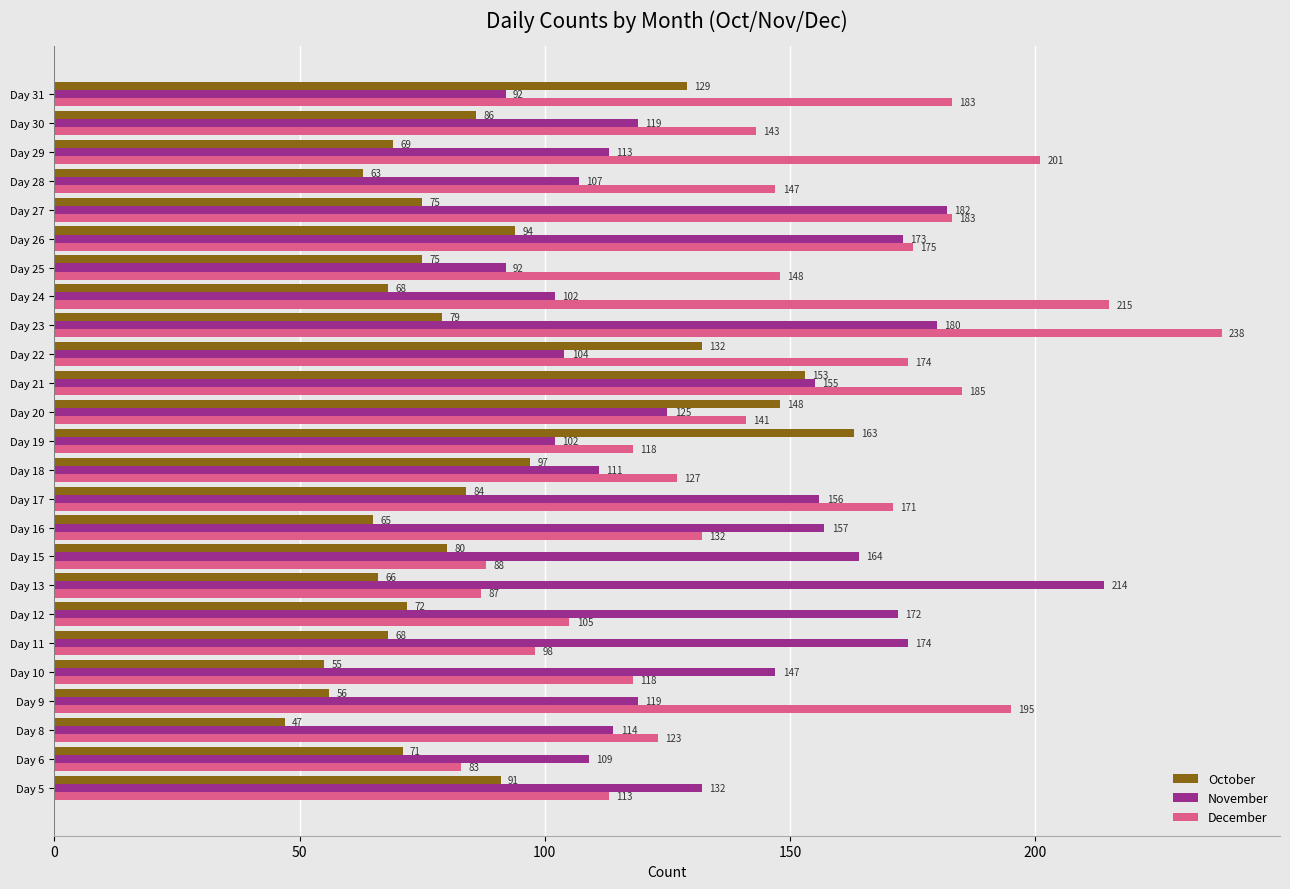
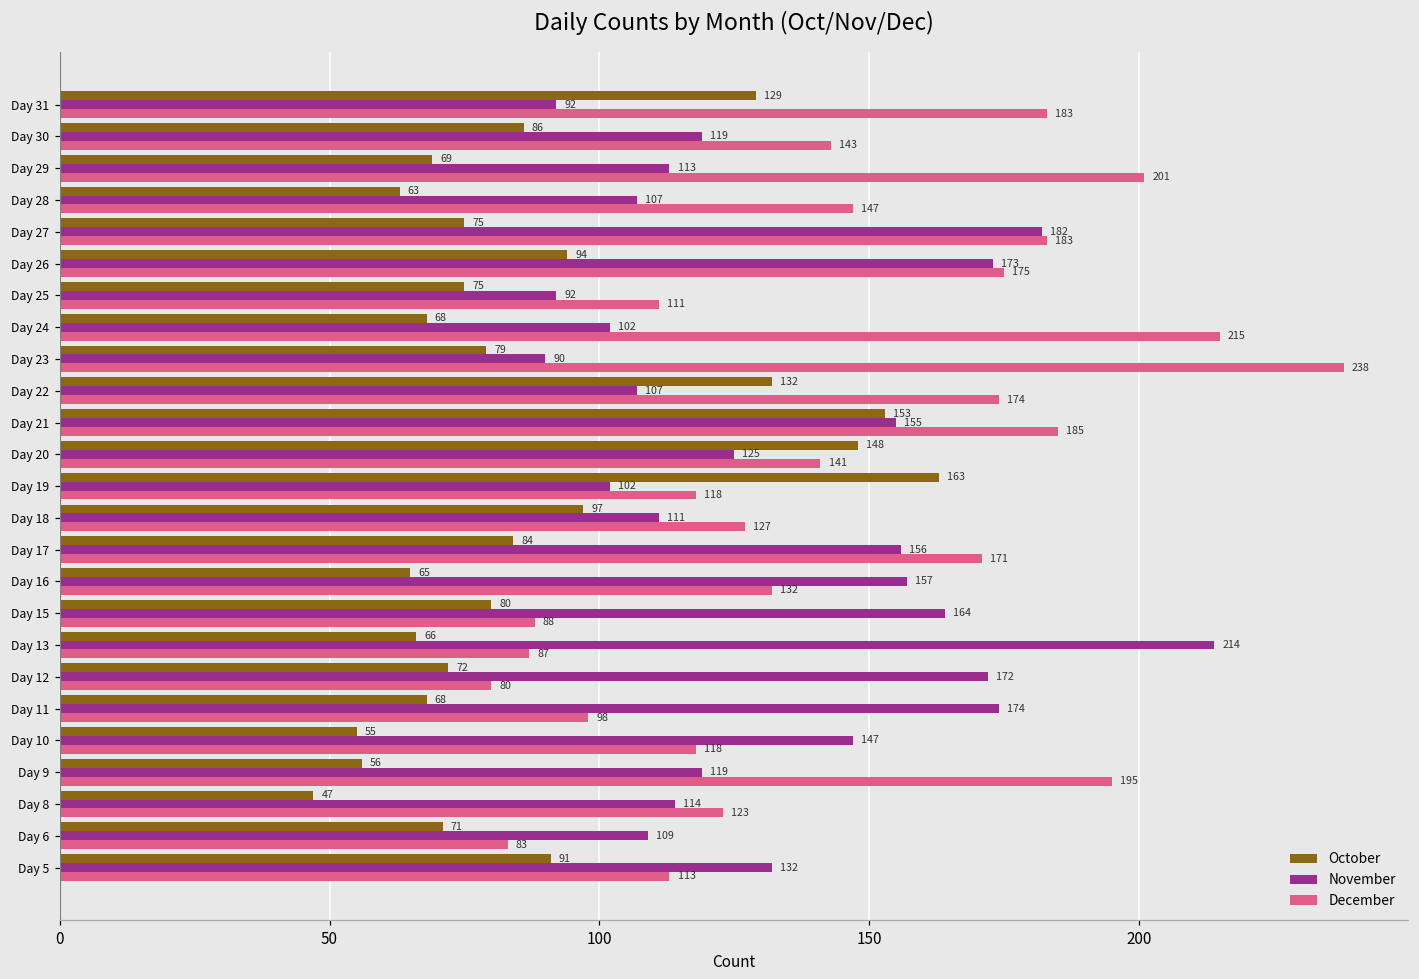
December, Day 25: 148 -> 111
November, Day 23: 180 -> 90
November, Day 22: 104 -> 107
December, Day 12: 105 -> 80
